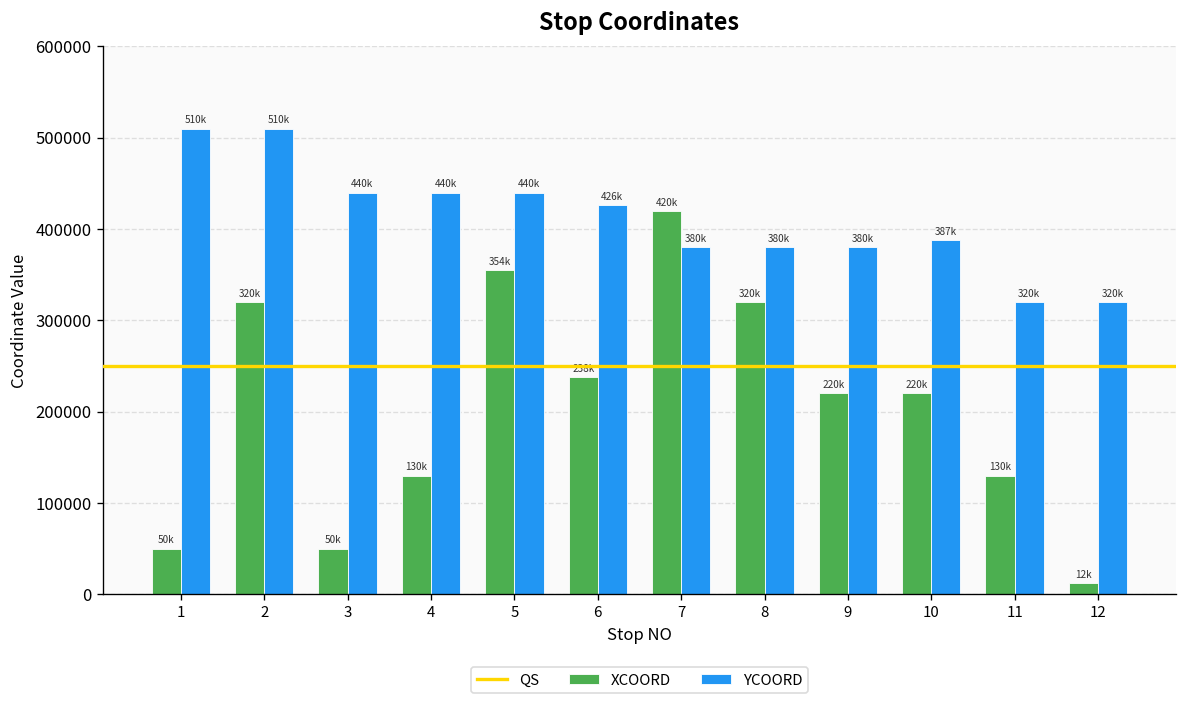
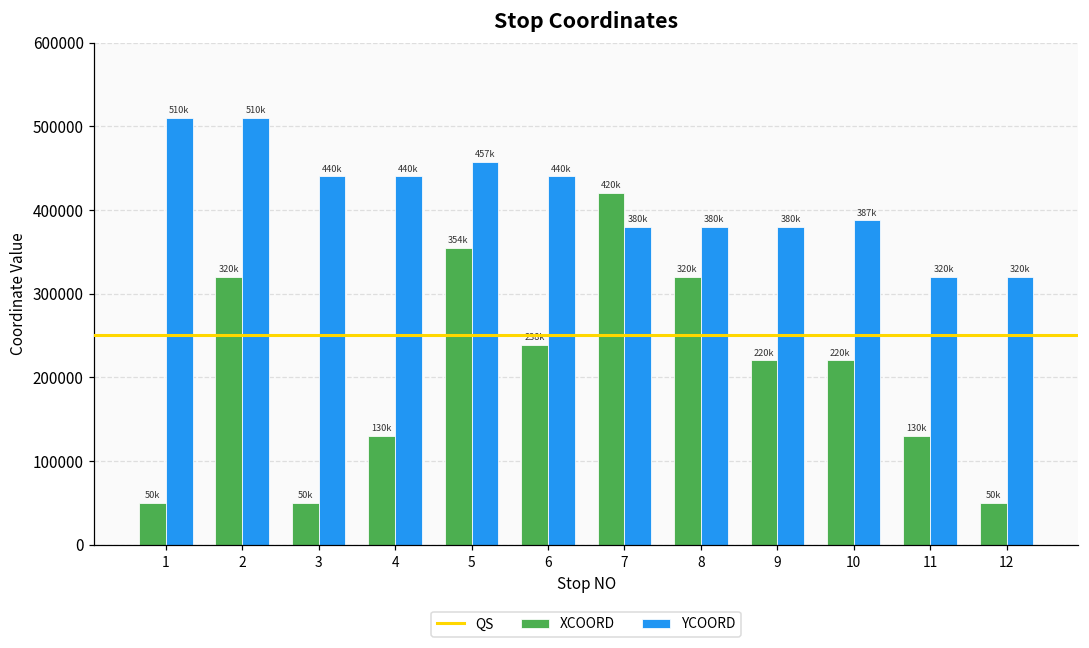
YCOORD, 5: 440k -> 457k
YCOORD, 6: 426k -> 440k
XCOORD, 12: 12k -> 50k
